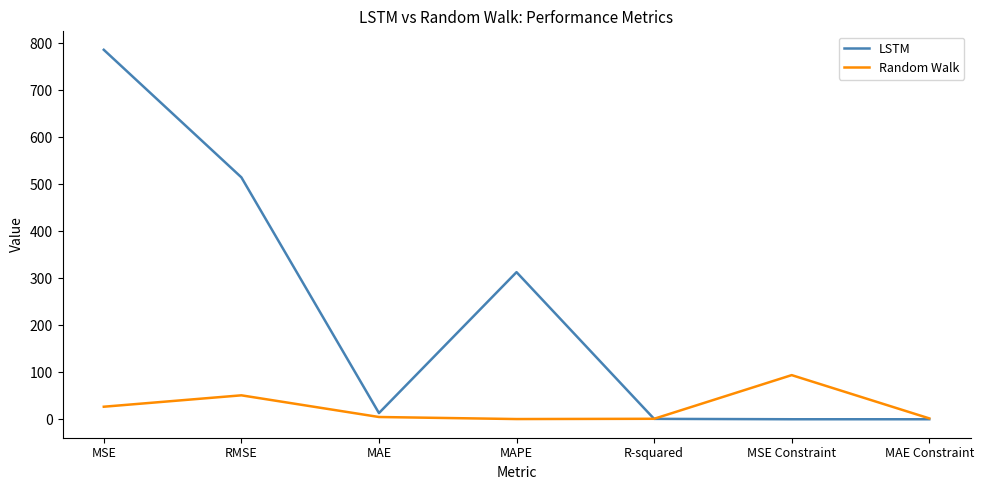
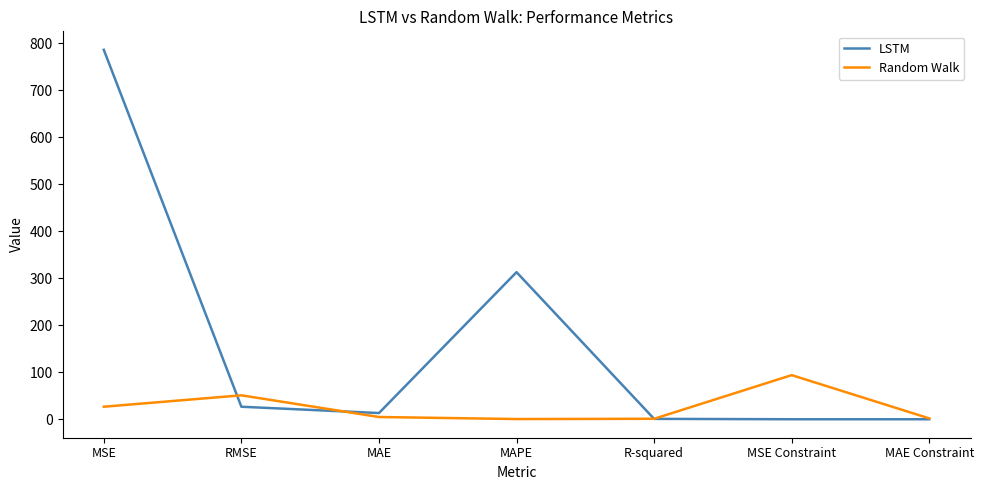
LSTM, RMSE: 510 -> 30
